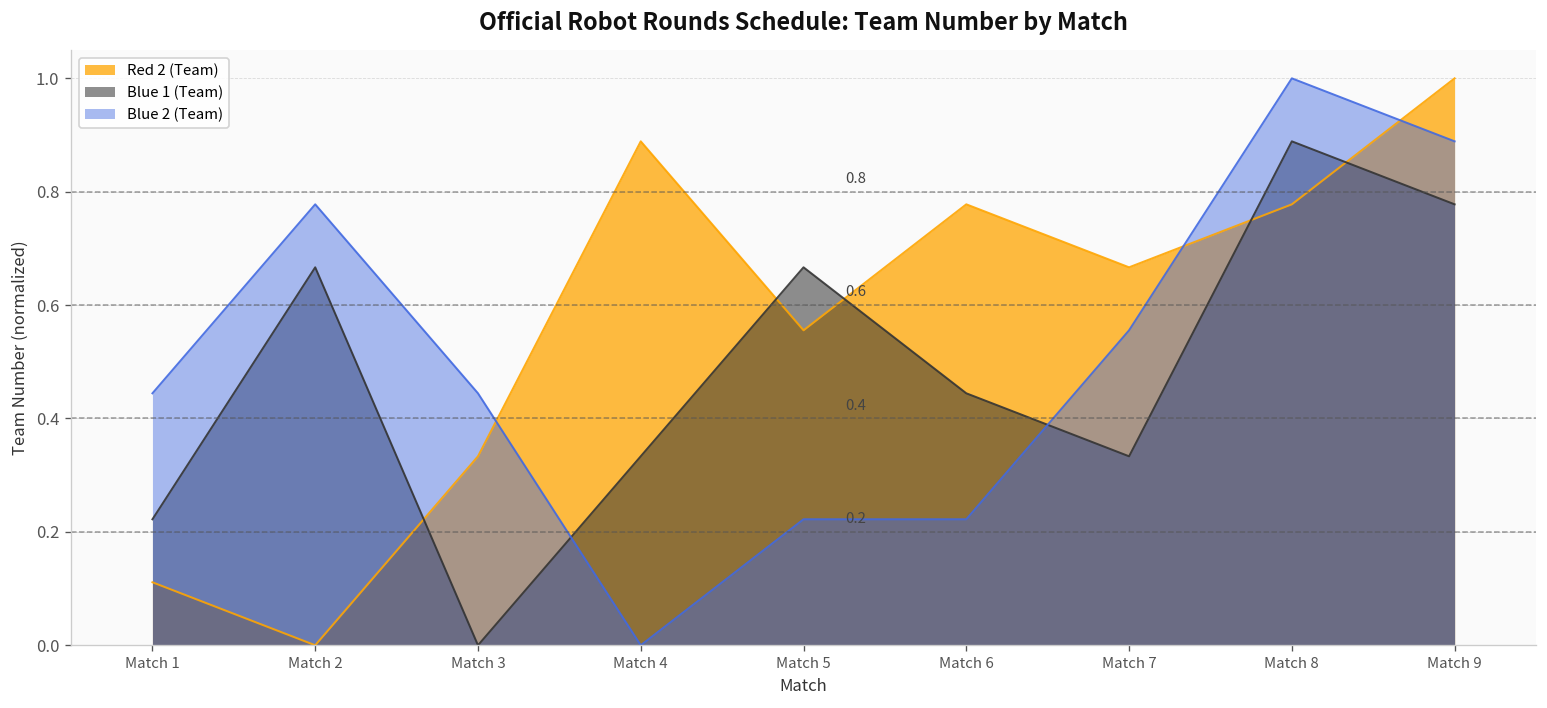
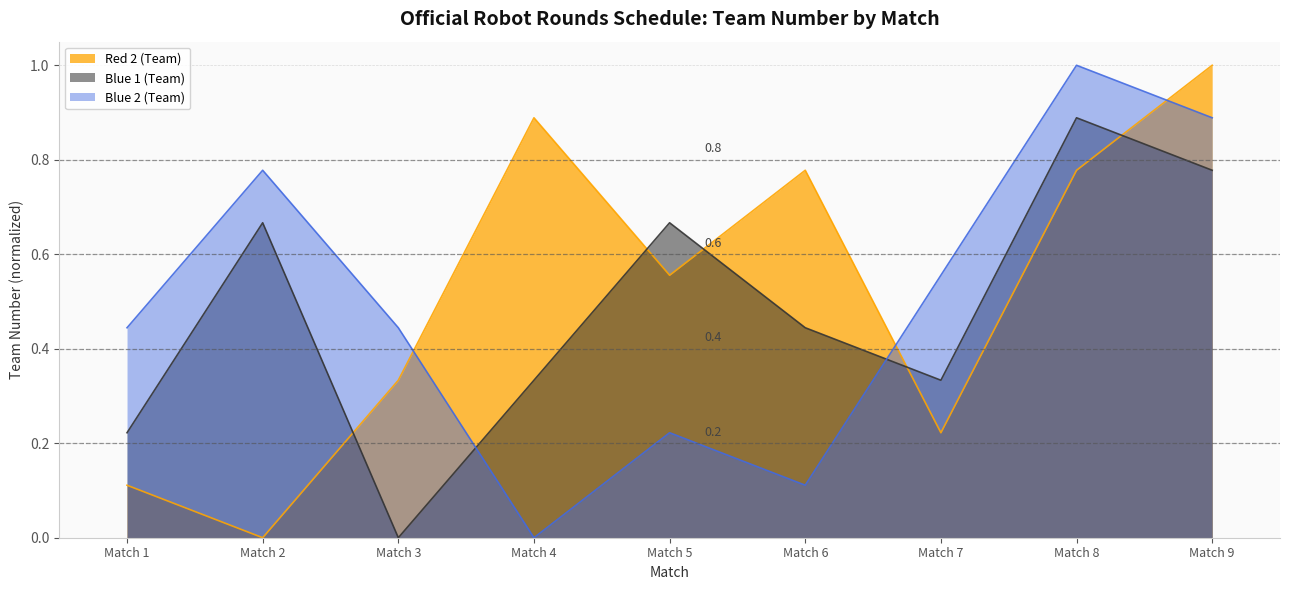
Blue 2 (Team), Match 6: 0.22 -> 0.11
Red 2 (Team), Match 7: 0.67 -> 0.22
